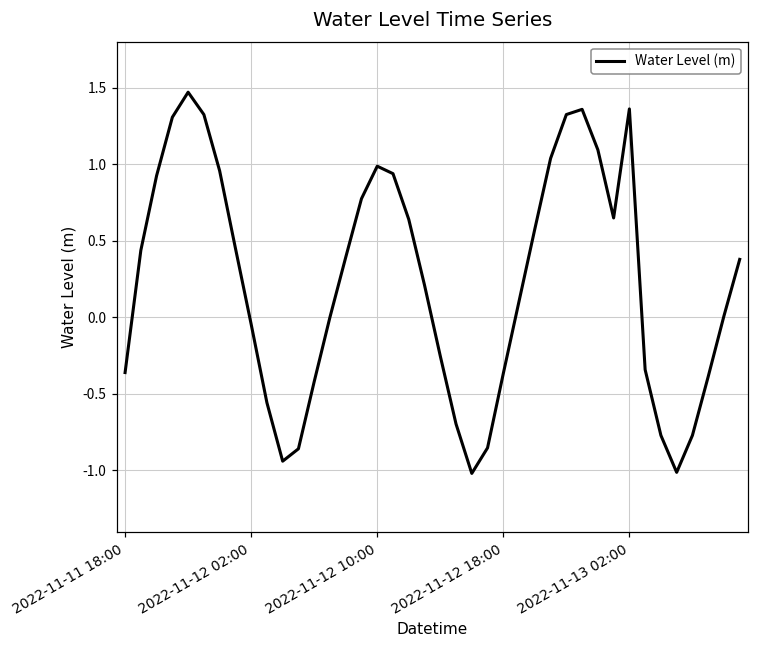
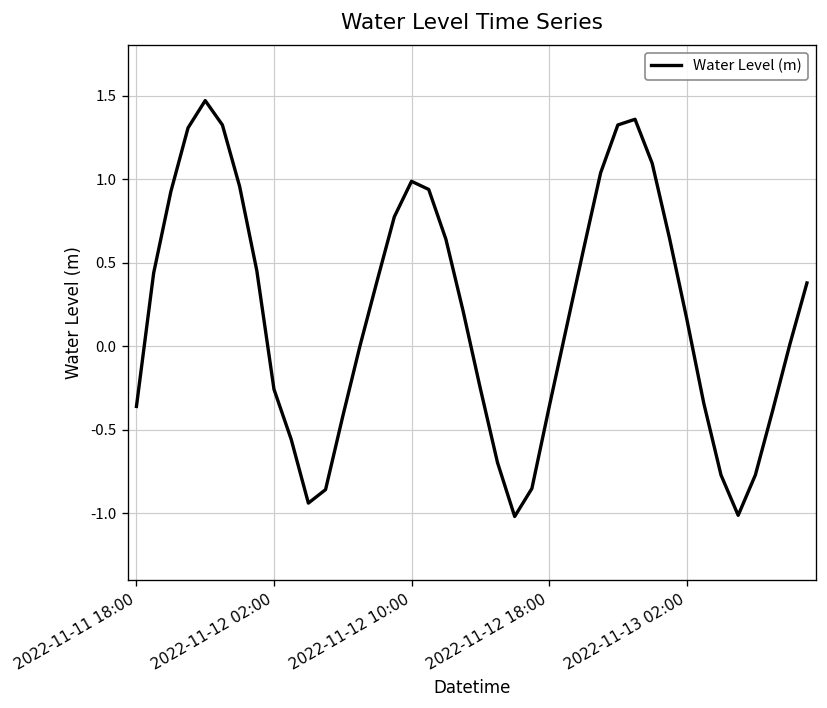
2022-11-12 02:00: -0.05 -> -0.26
2022-11-13 02:00: 1.36 -> 0.17
